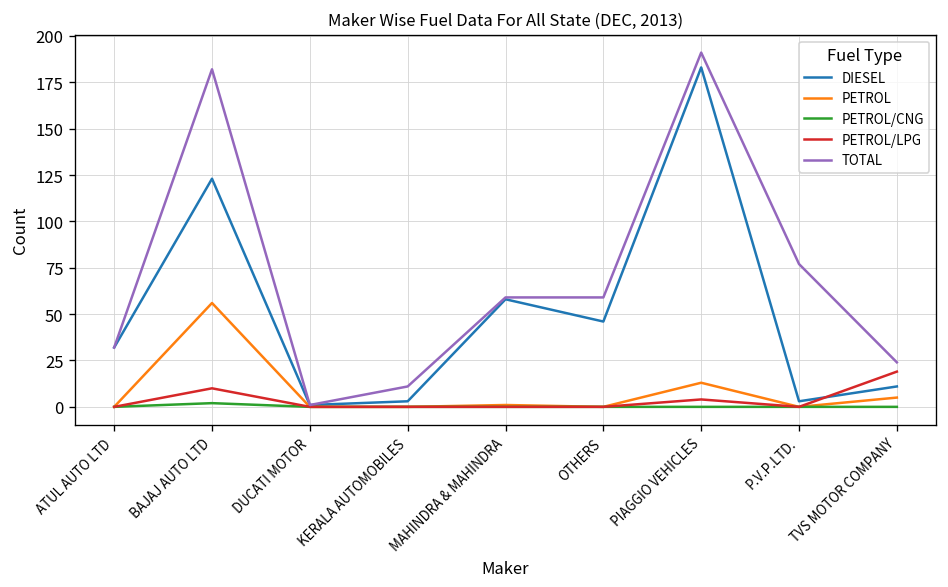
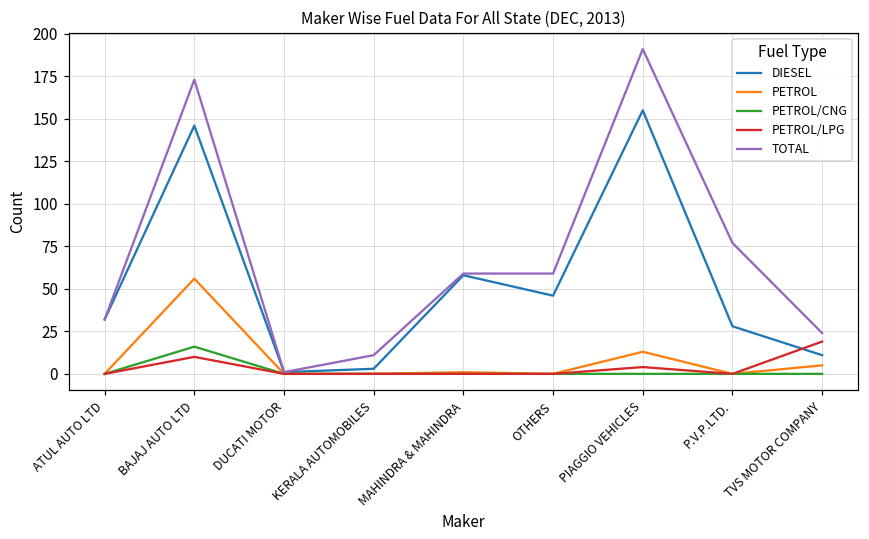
DIESEL, BAJAJ AUTO LTD: 123 -> 146
PETROL/CNG, BAJAJ AUTO LTD: 2 -> 16
TOTAL, BAJAJ AUTO LTD: 182 -> 173
DIESEL, PIAGGIO VEHICLES: 183 -> 155
DIESEL, P.V.P.LTD.: 3 -> 28
